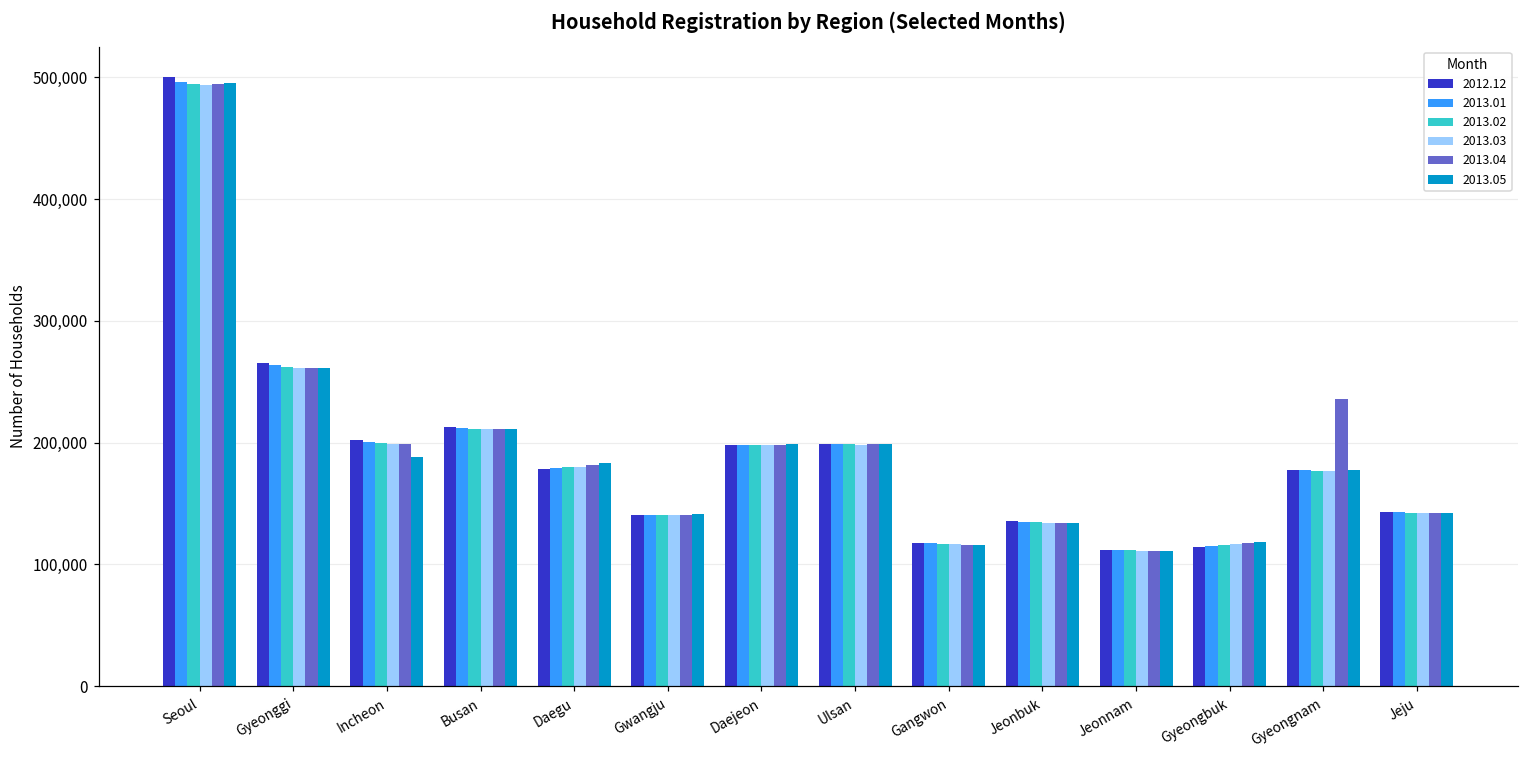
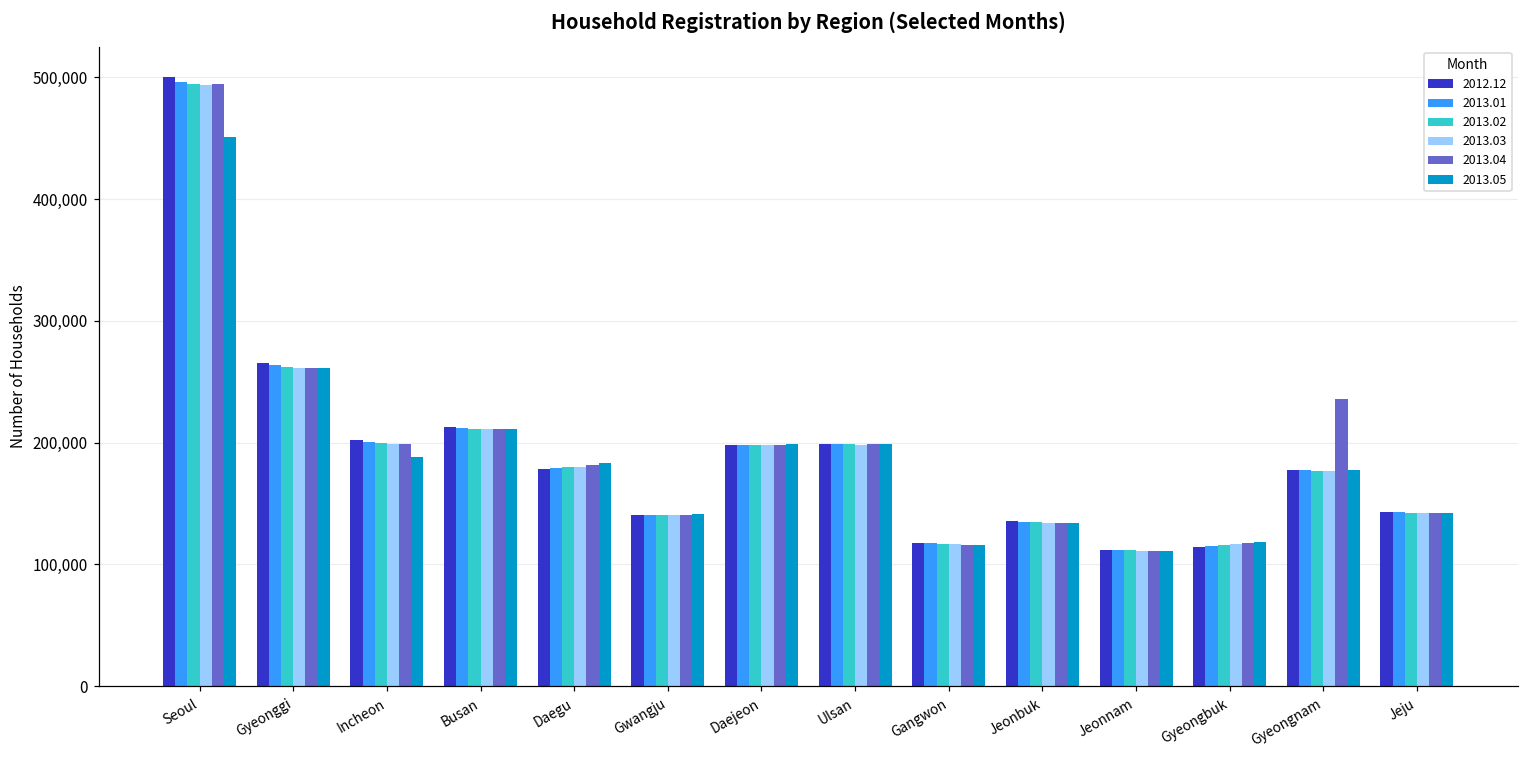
2013.05, Seoul: 496,000 -> 451,000
